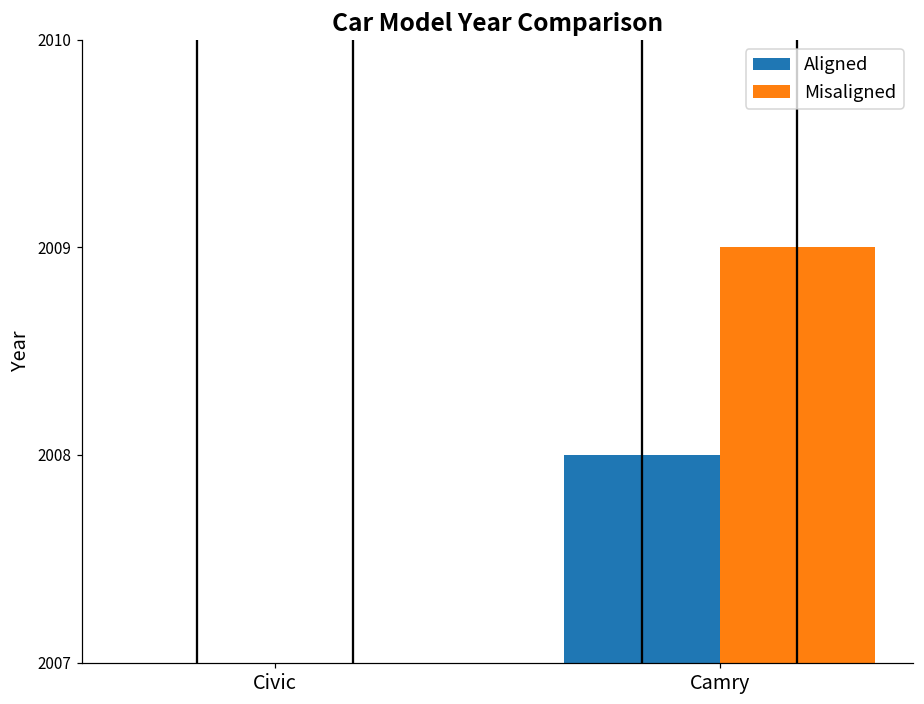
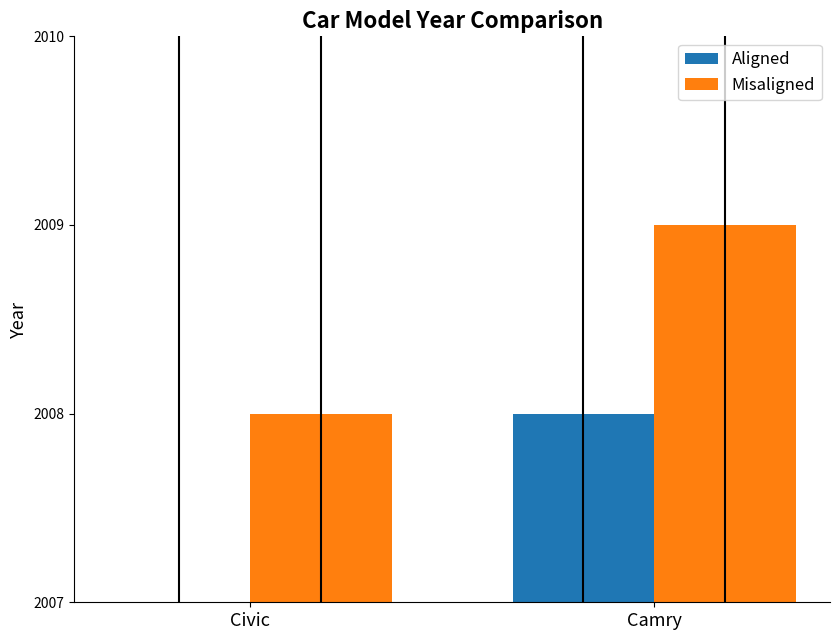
Misaligned, Civic: 2007 -> 2008
